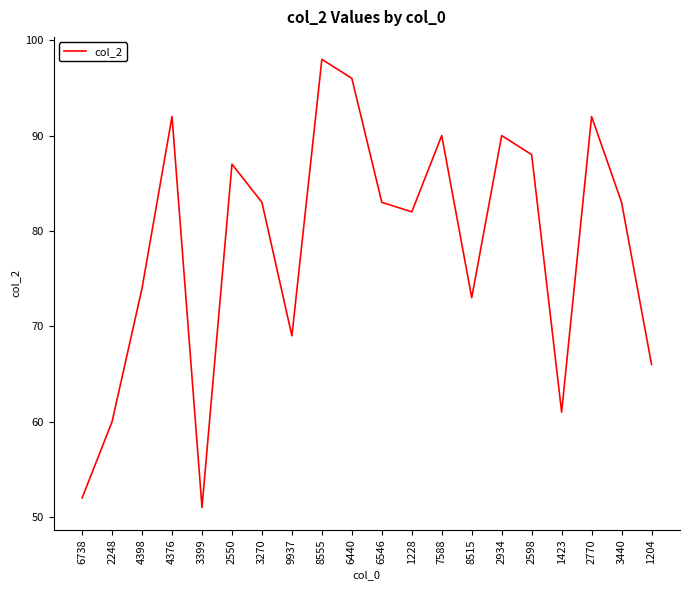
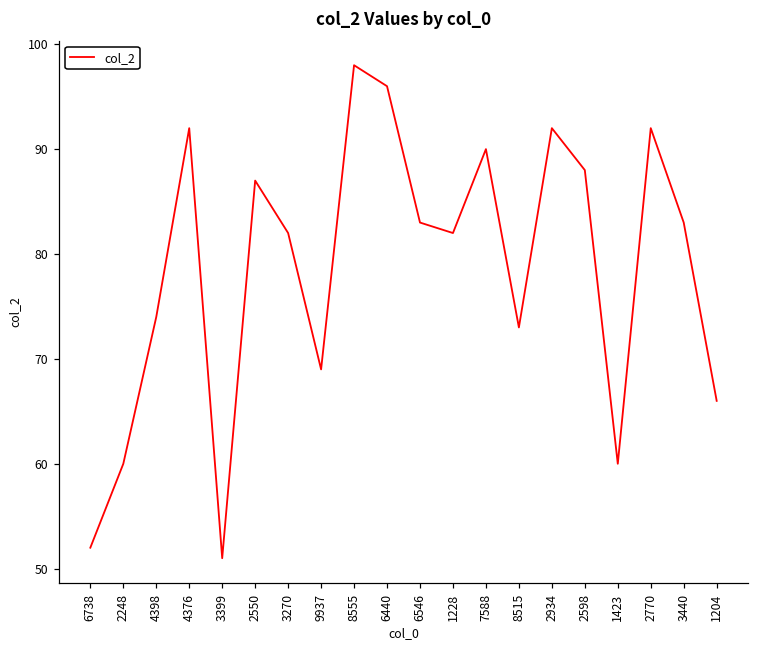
3270: 83 -> 82
2934: 90 -> 92
1423: 61 -> 60
